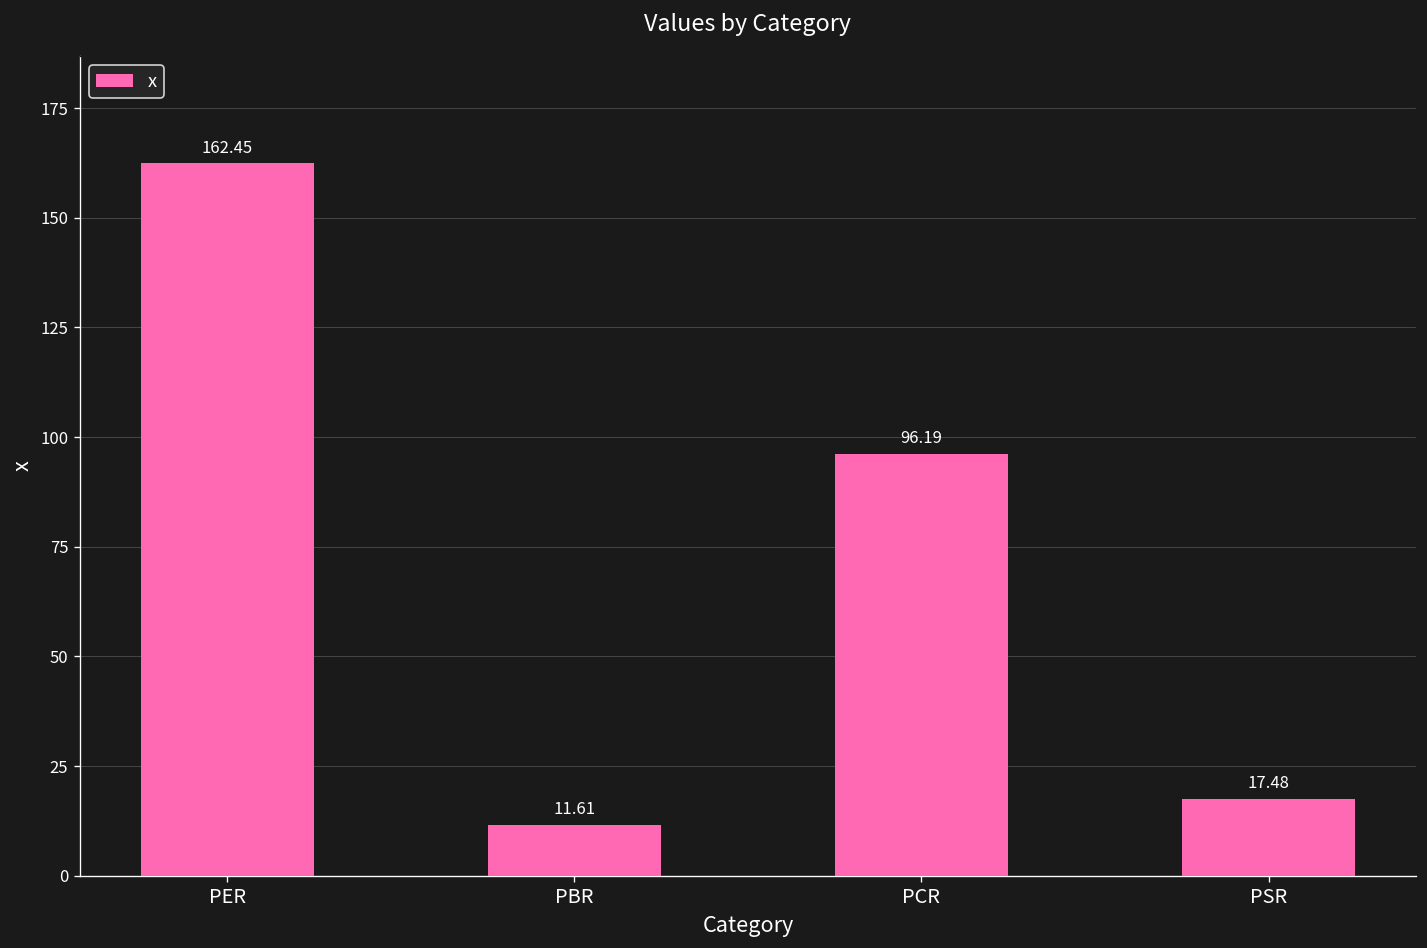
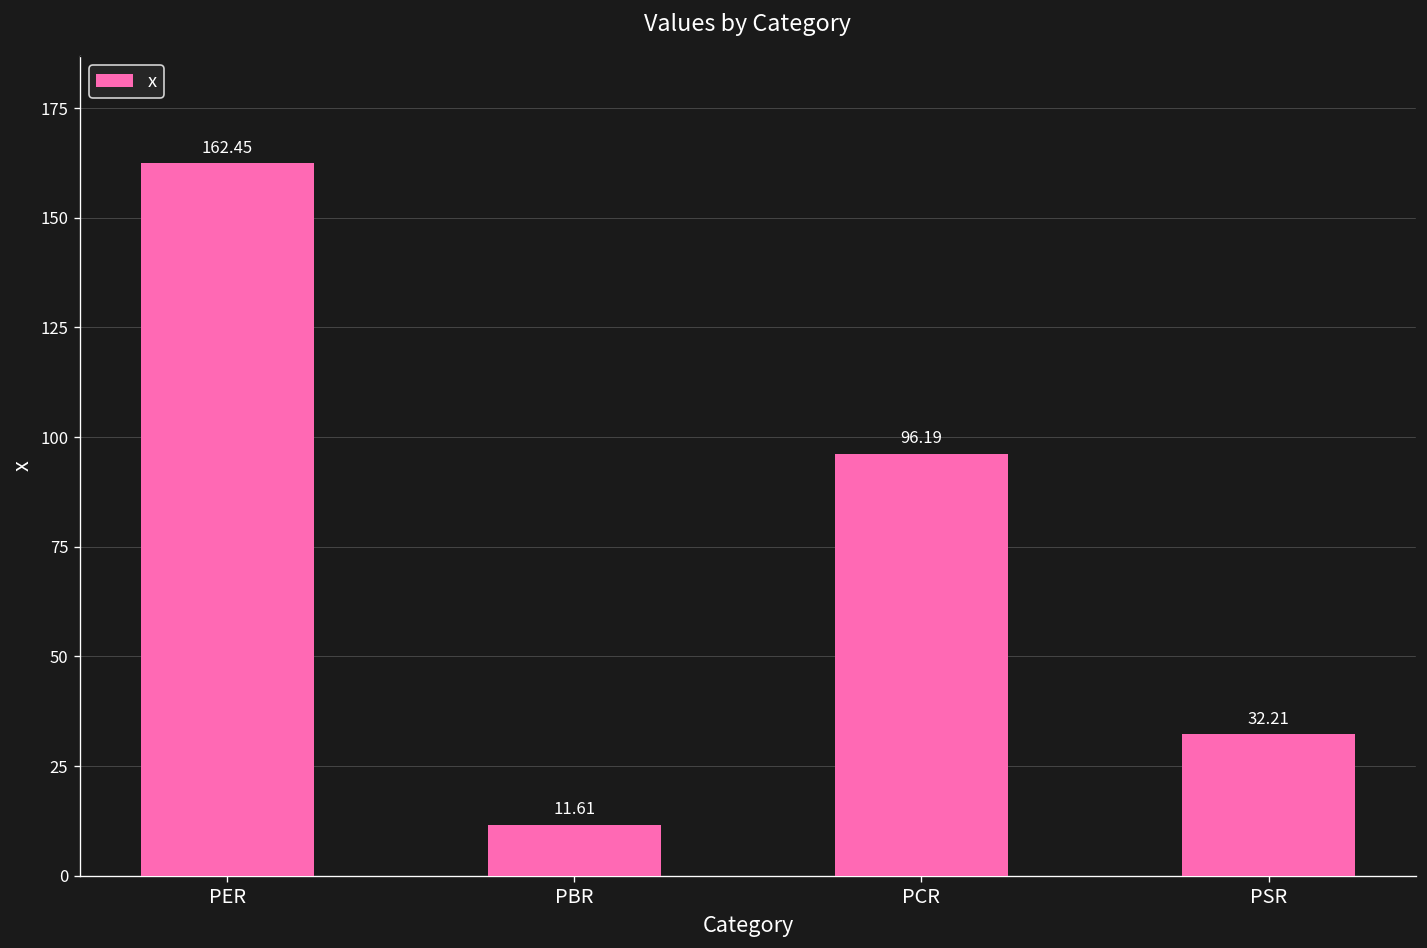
PSR: 17.48 -> 32.21
